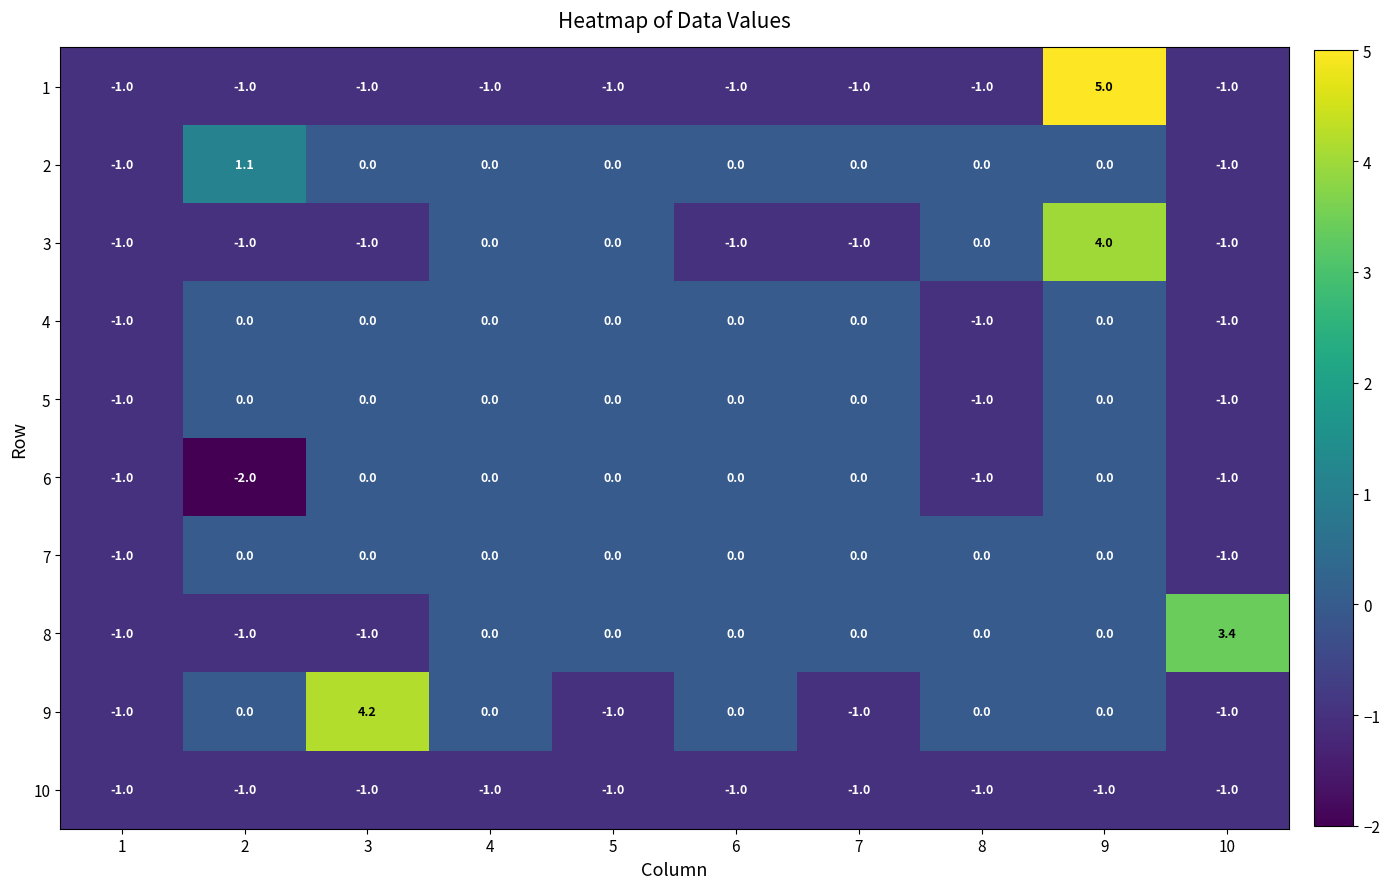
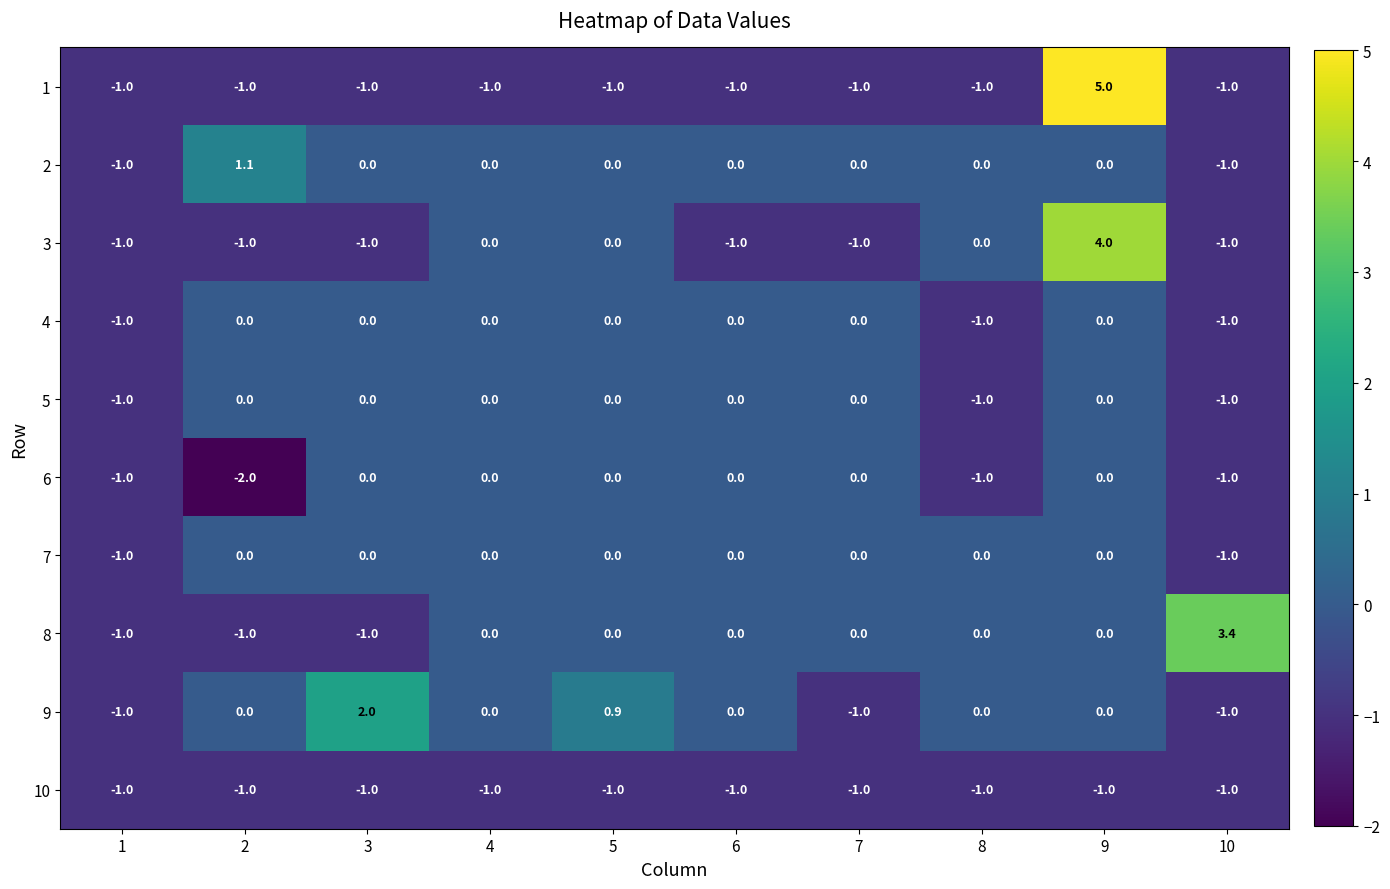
9, 3: 4.2 -> 2.0
9, 5: -1.0 -> 0.9
